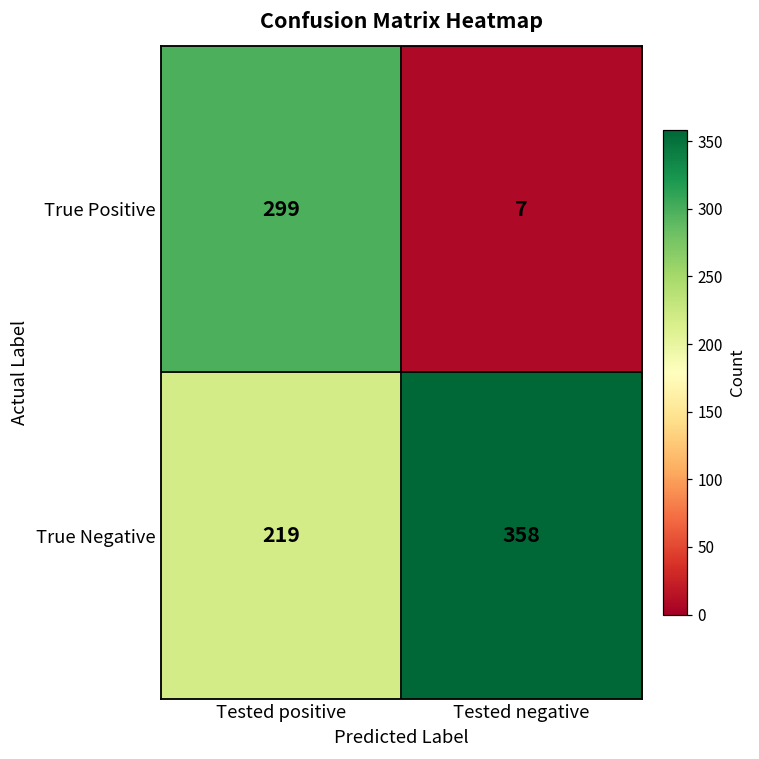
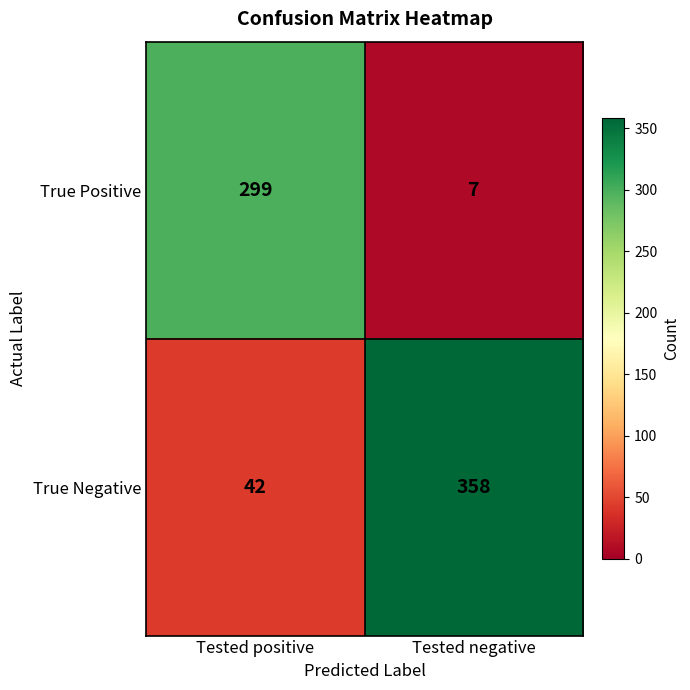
True Negative, Tested positive: 219 -> 42
